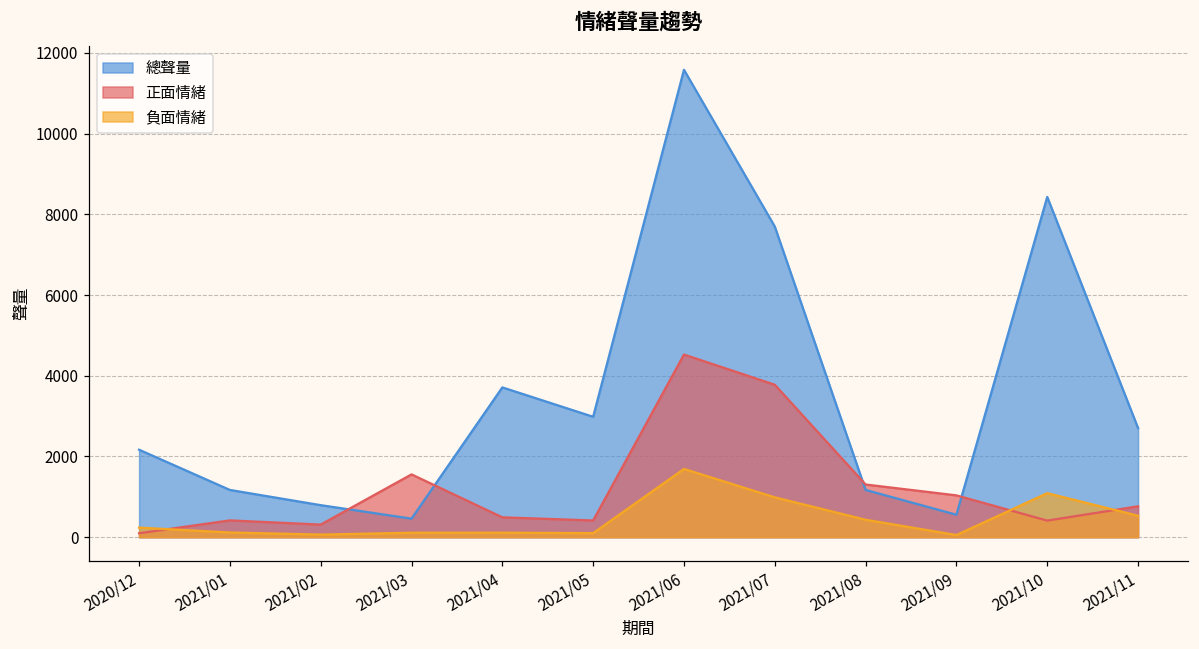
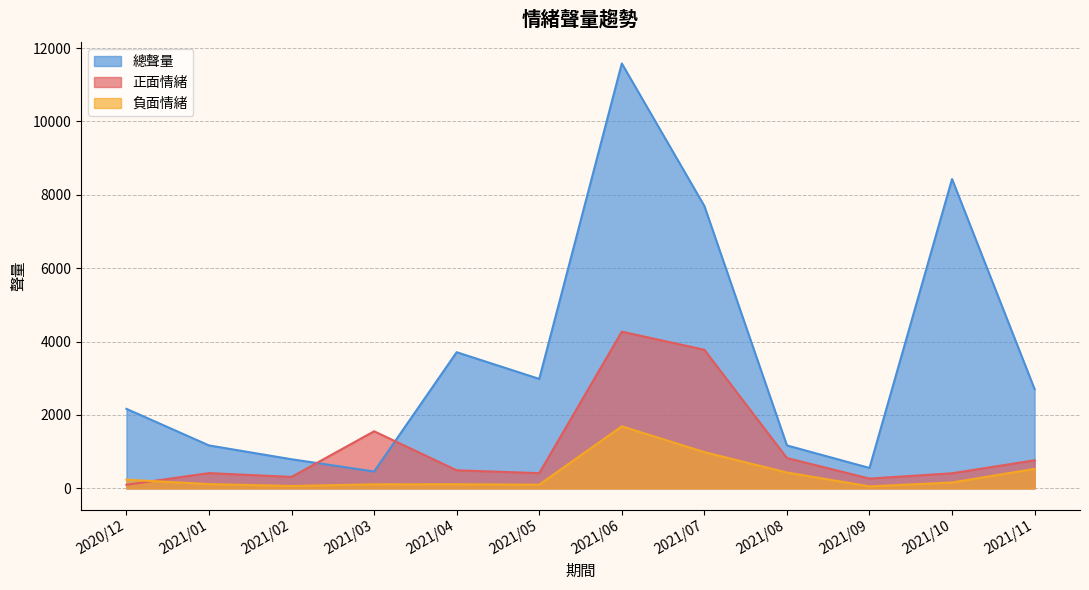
正面情緒, 2021/06: 4500 -> 4300
正面情緒, 2021/08: 1300 -> 800
正面情緒, 2021/09: 1000 -> 300
負面情緒, 2021/10: 1100 -> 200
